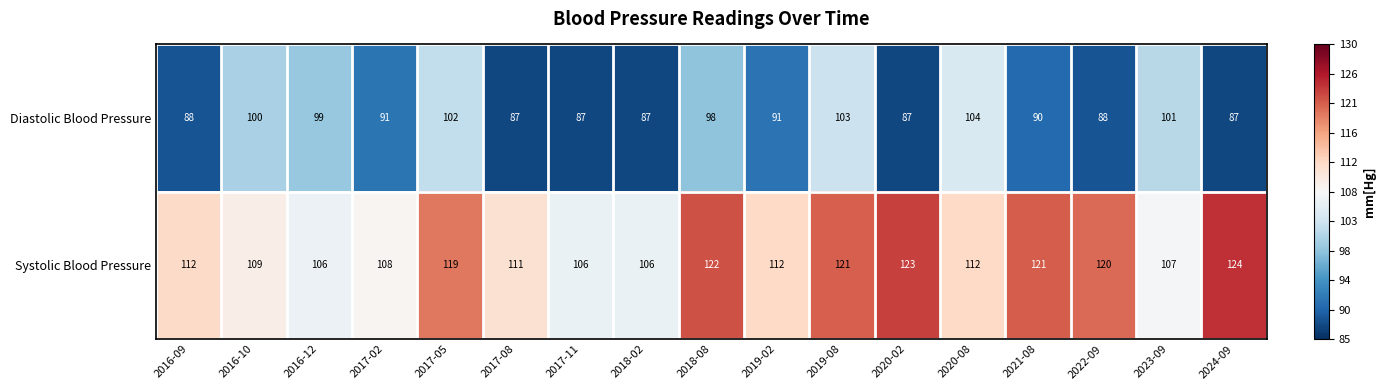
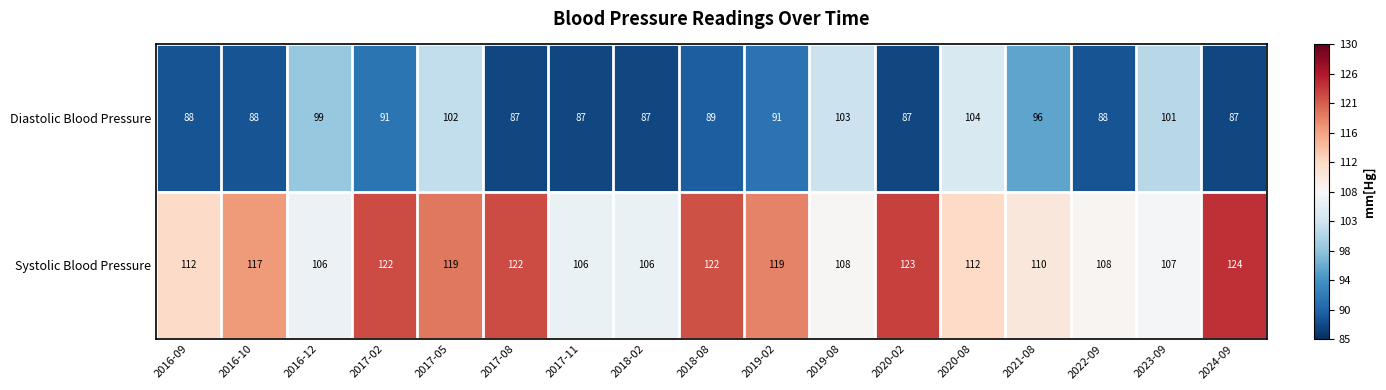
Diastolic Blood Pressure, 2016-10: 100 -> 88
Diastolic Blood Pressure, 2018-08: 98 -> 89
Diastolic Blood Pressure, 2021-08: 90 -> 96
Systolic Blood Pressure, 2016-10: 109 -> 117
Systolic Blood Pressure, 2017-02: 108 -> 122
Systolic Blood Pressure, 2017-08: 111 -> 122
Systolic Blood Pressure, 2019-02: 112 -> 119
Systolic Blood Pressure, 2019-08: 121 -> 108
Systolic Blood Pressure, 2021-08: 121 -> 110
Systolic Blood Pressure, 2022-09: 120 -> 108
